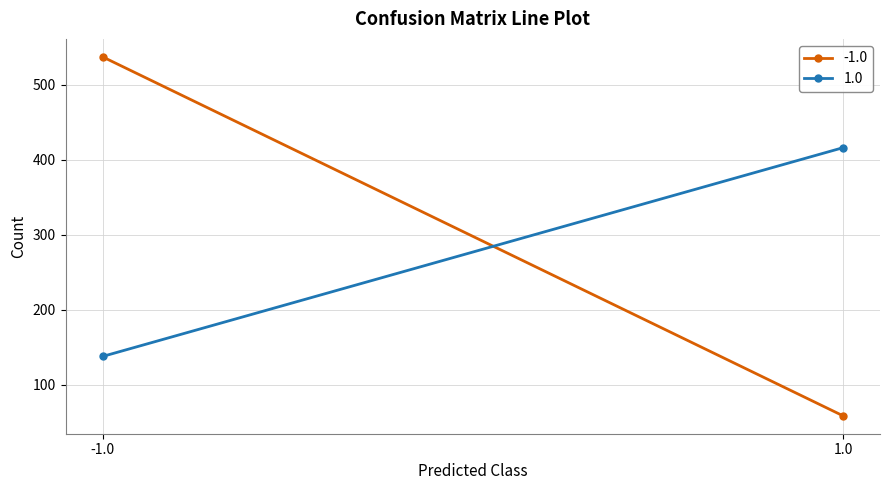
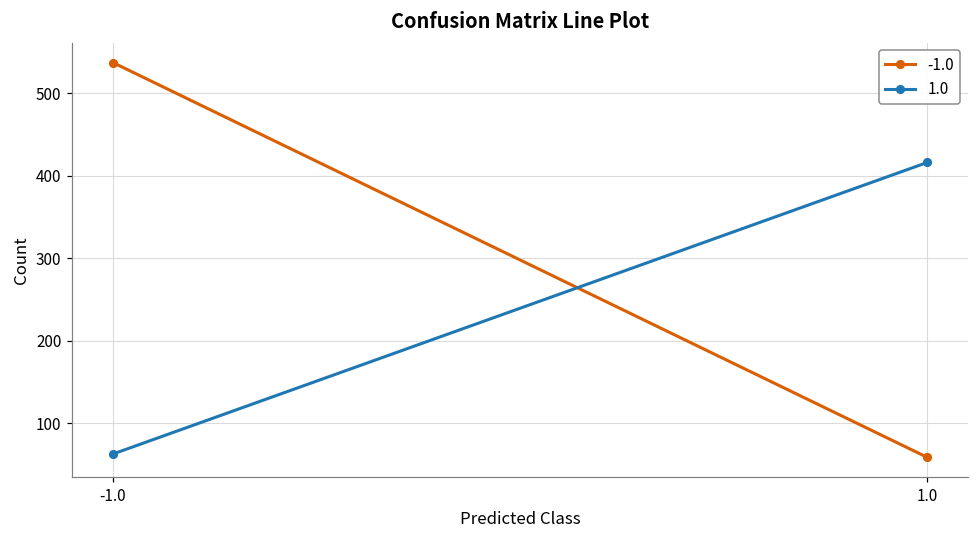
1.0, -1.0: 140 -> 60
